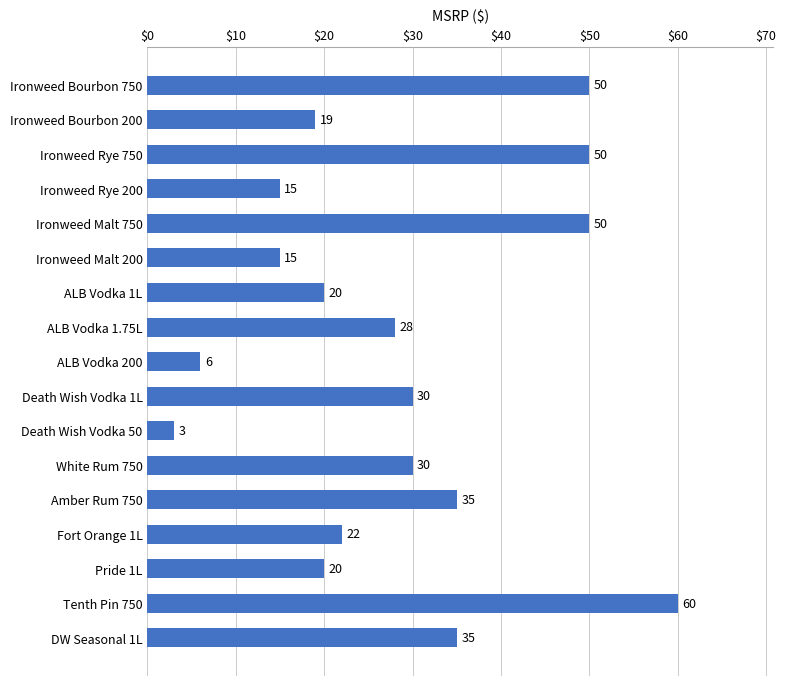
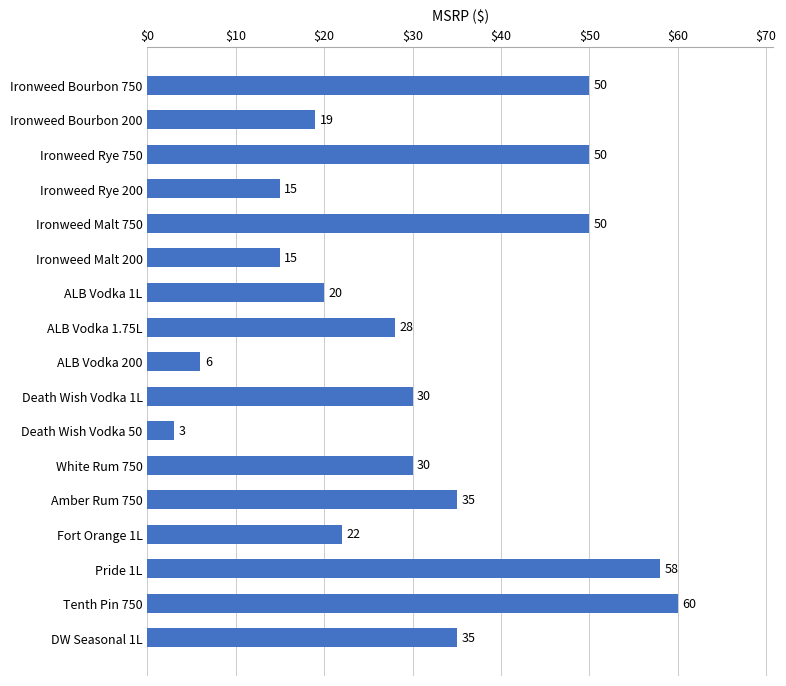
Pride 1L: 20 -> 58
